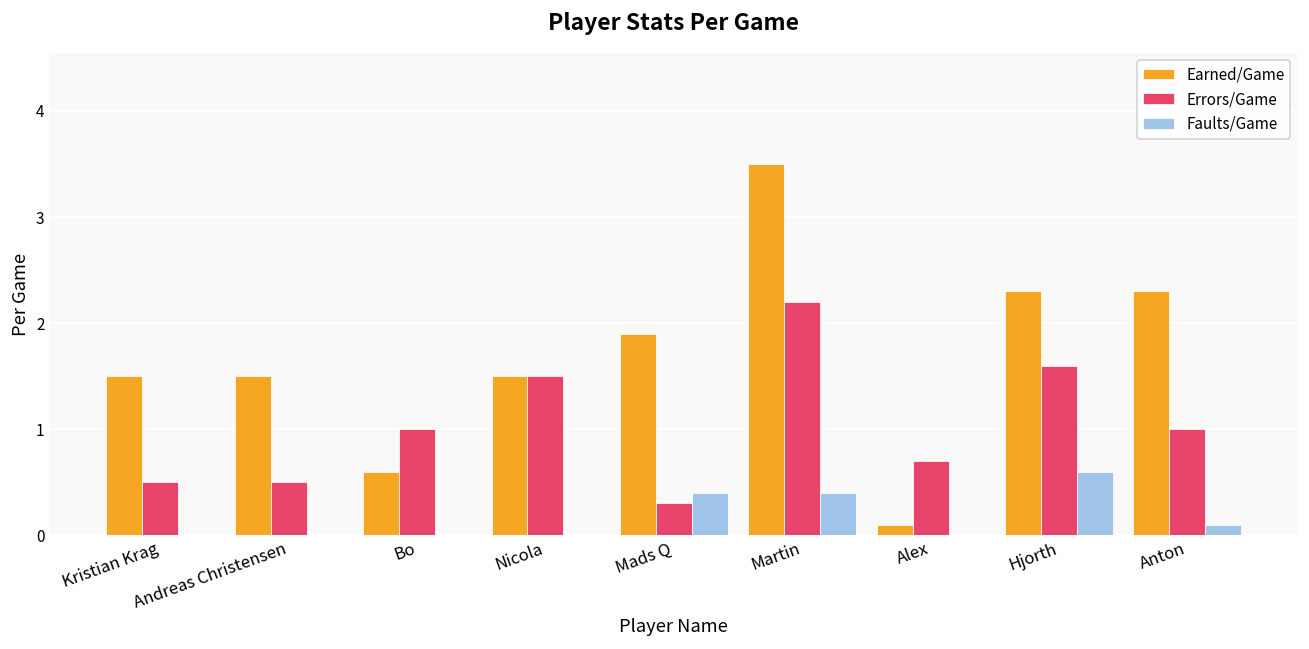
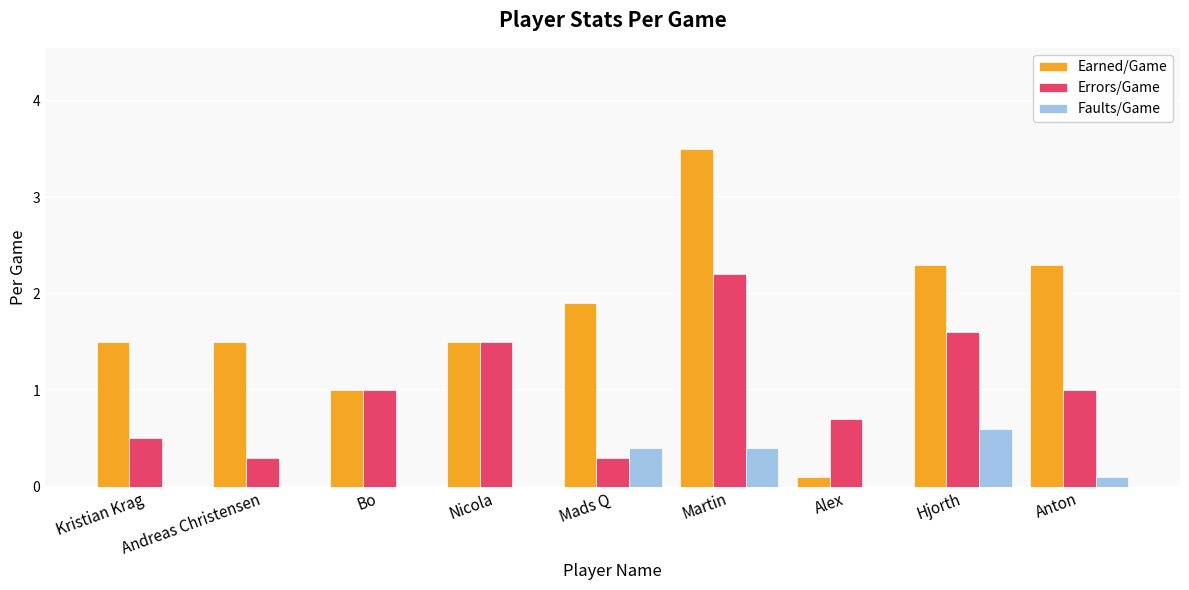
Errors/Game, Andreas Christensen: 0.5 -> 0.3
Earned/Game, Bo: 0.6 -> 1.0
